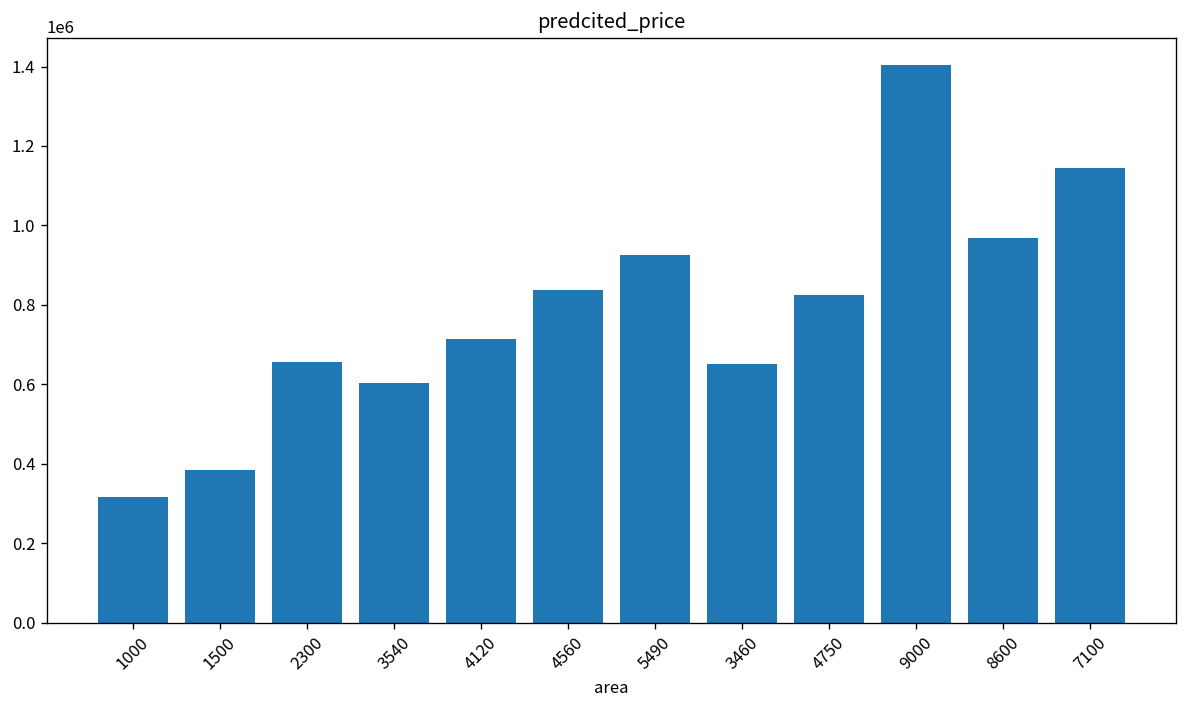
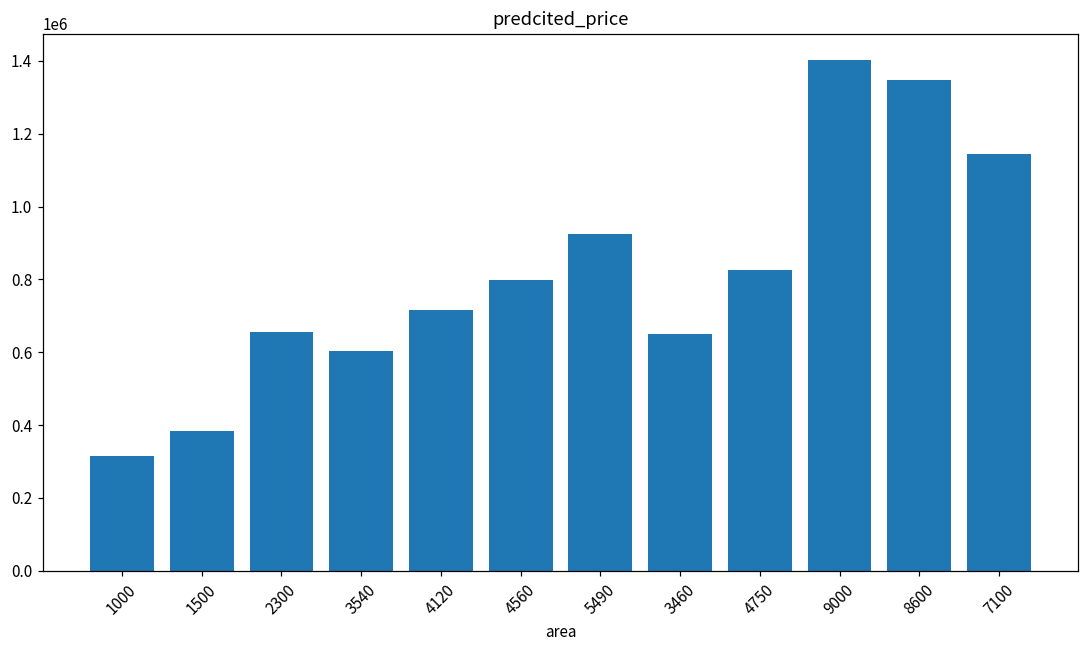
4560: 840000 -> 800000
8600: 970000 -> 1350000
